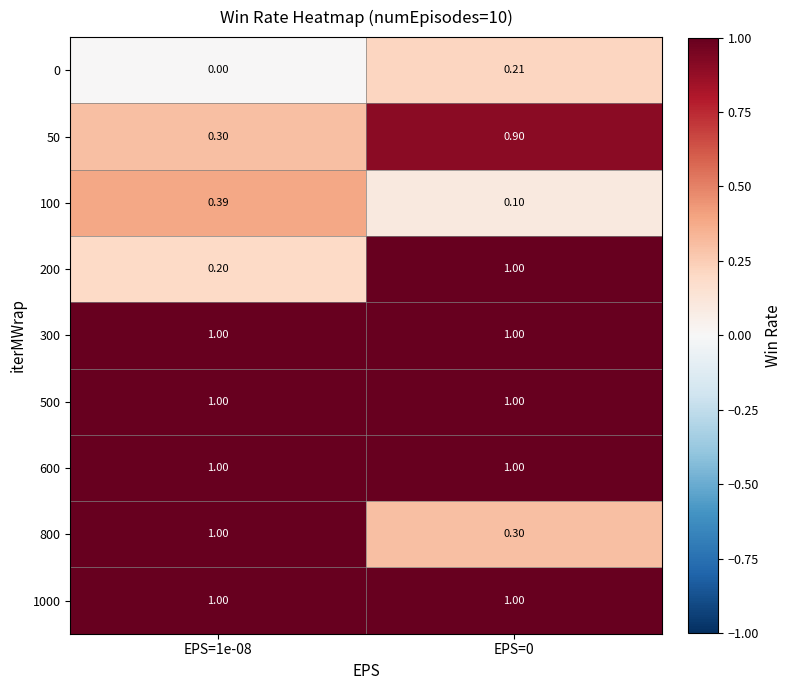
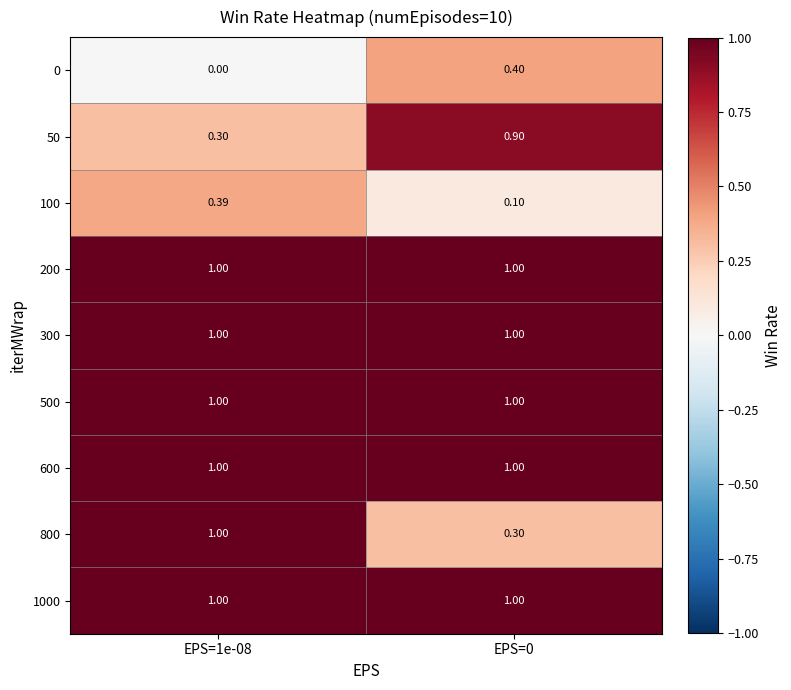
0, EPS=0: 0.21 -> 0.40
200, EPS=1e-08: 0.20 -> 1.00
